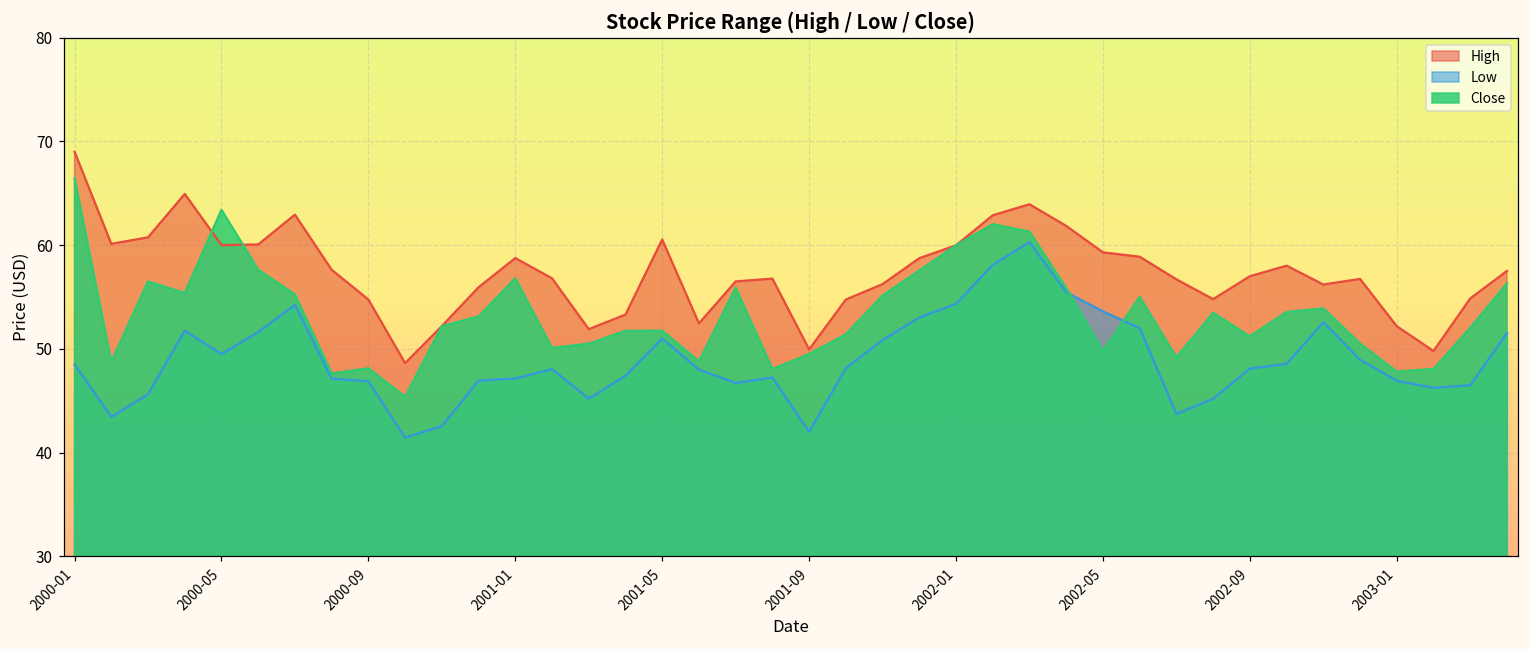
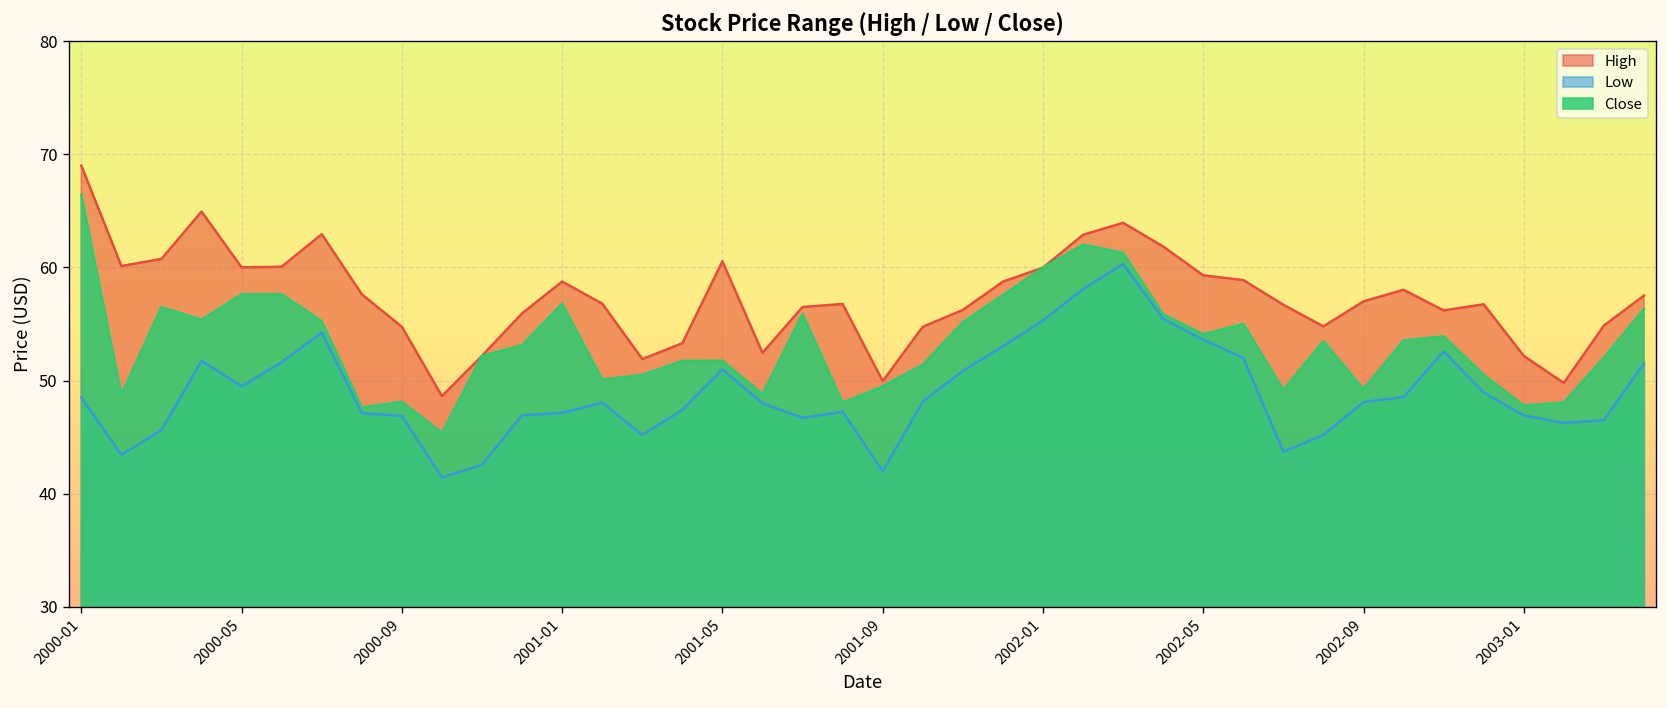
Close, 2000-05: 63 -> 58
Low, 2002-01: 54 -> 55
Close, 2002-05: 50 -> 54
Close, 2002-09: 51 -> 49
